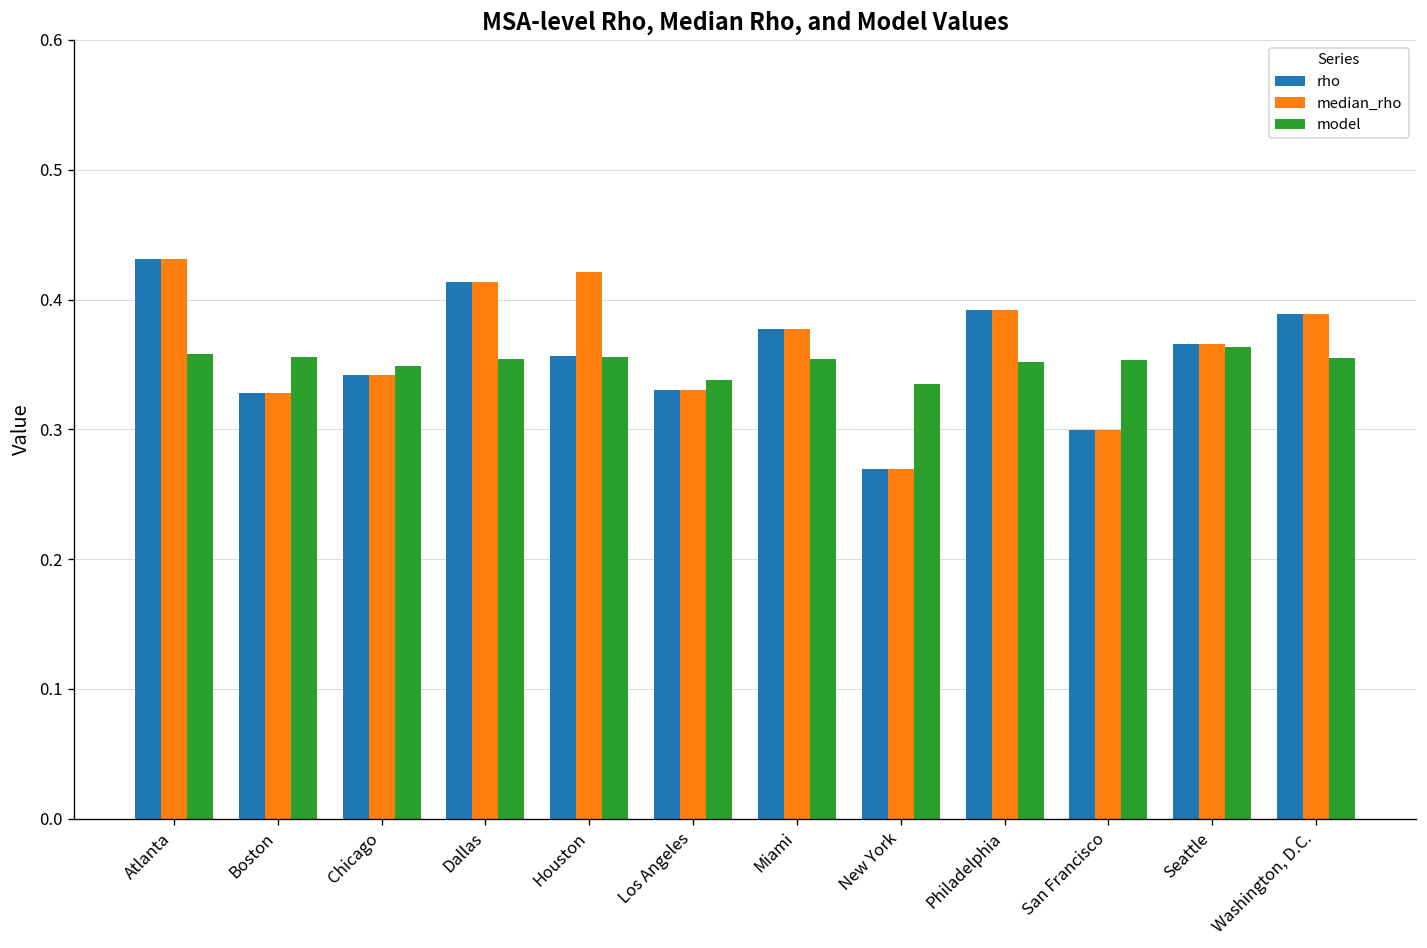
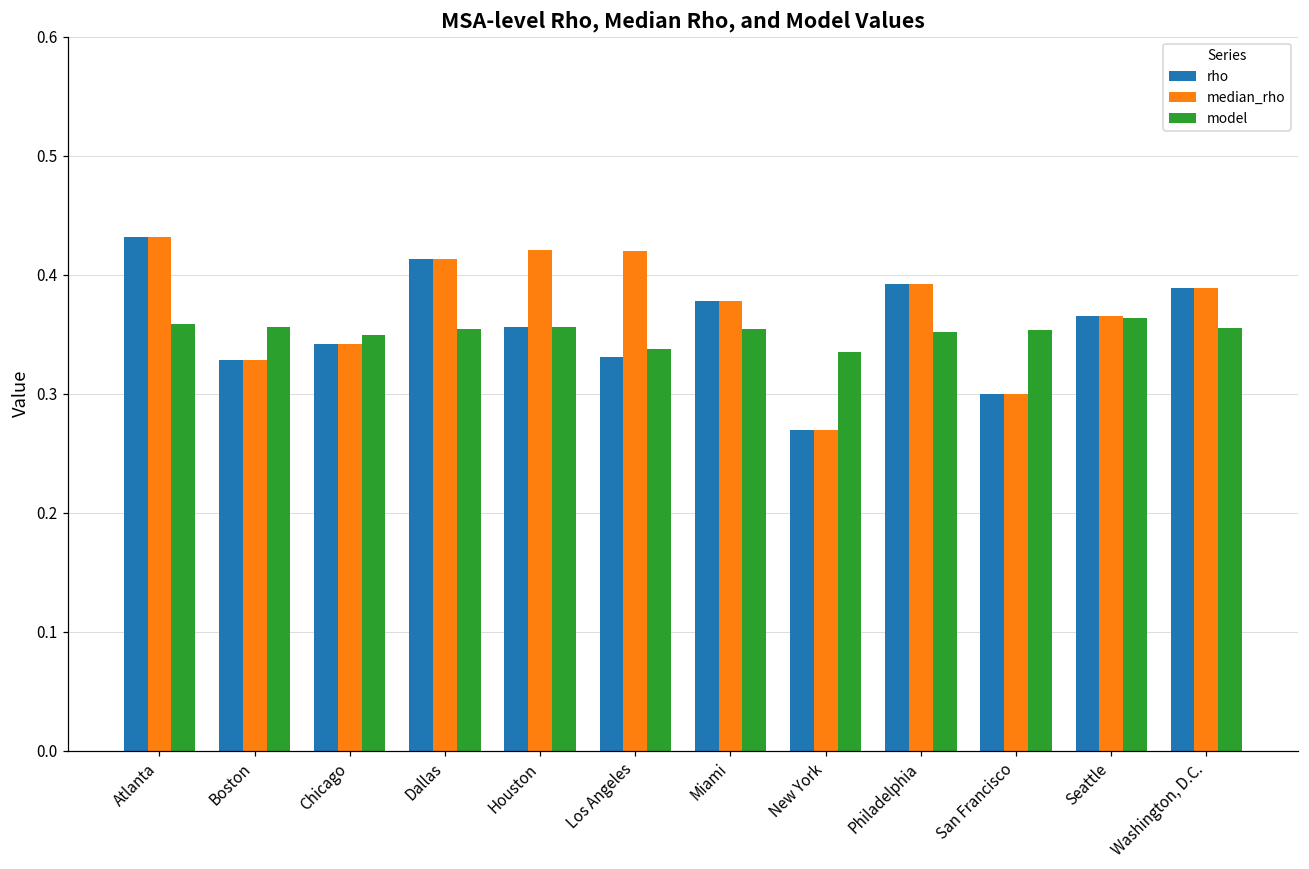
median_rho, Los Angeles: 0.331 -> 0.419
